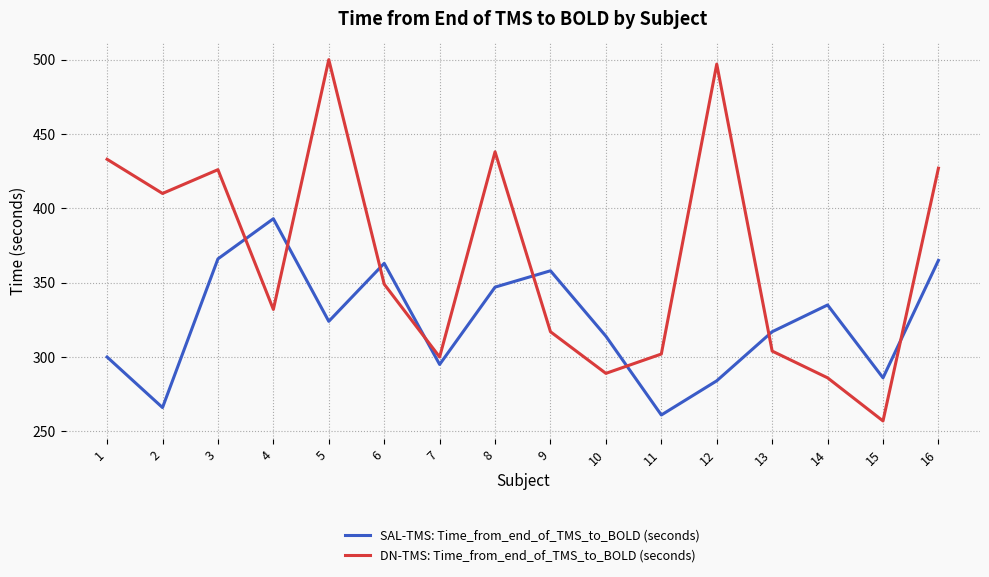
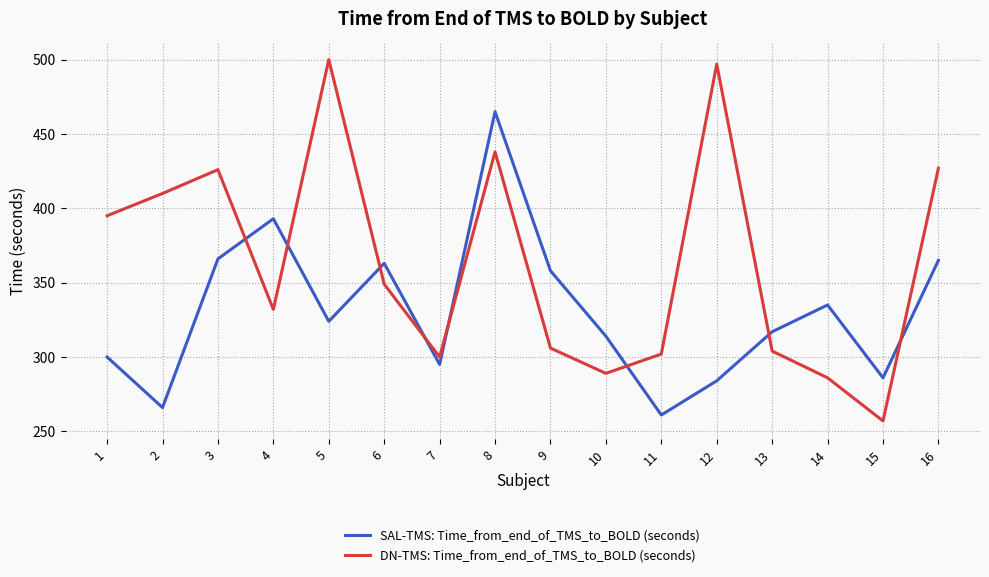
DN-TMS: Time_from_end_of_TMS_to_BOLD (seconds), 1: 433 -> 395
SAL-TMS: Time_from_end_of_TMS_to_BOLD (seconds), 8: 347 -> 465
DN-TMS: Time_from_end_of_TMS_to_BOLD (seconds), 9: 317 -> 306
